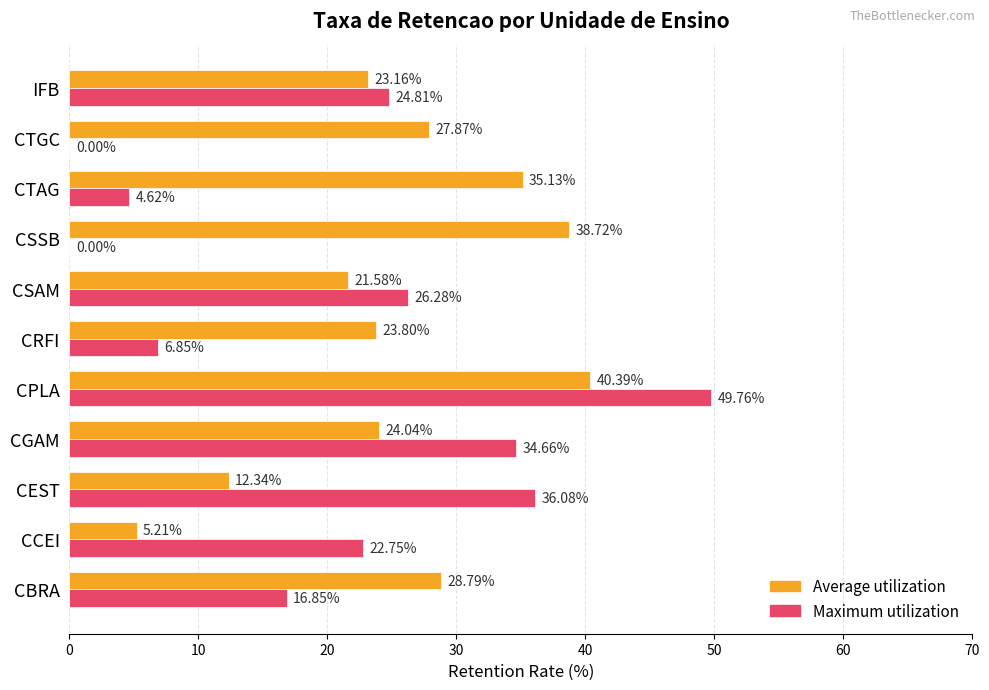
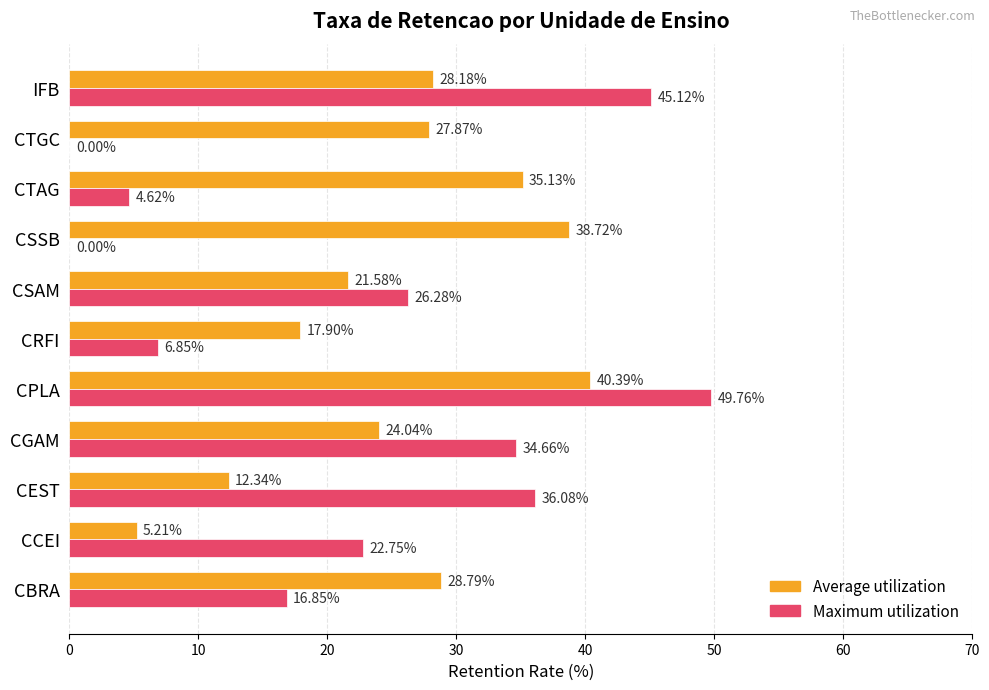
Average utilization, IFB: 23.16% -> 28.18%
Maximum utilization, IFB: 24.81% -> 45.12%
Average utilization, CRFI: 23.80% -> 17.90%
